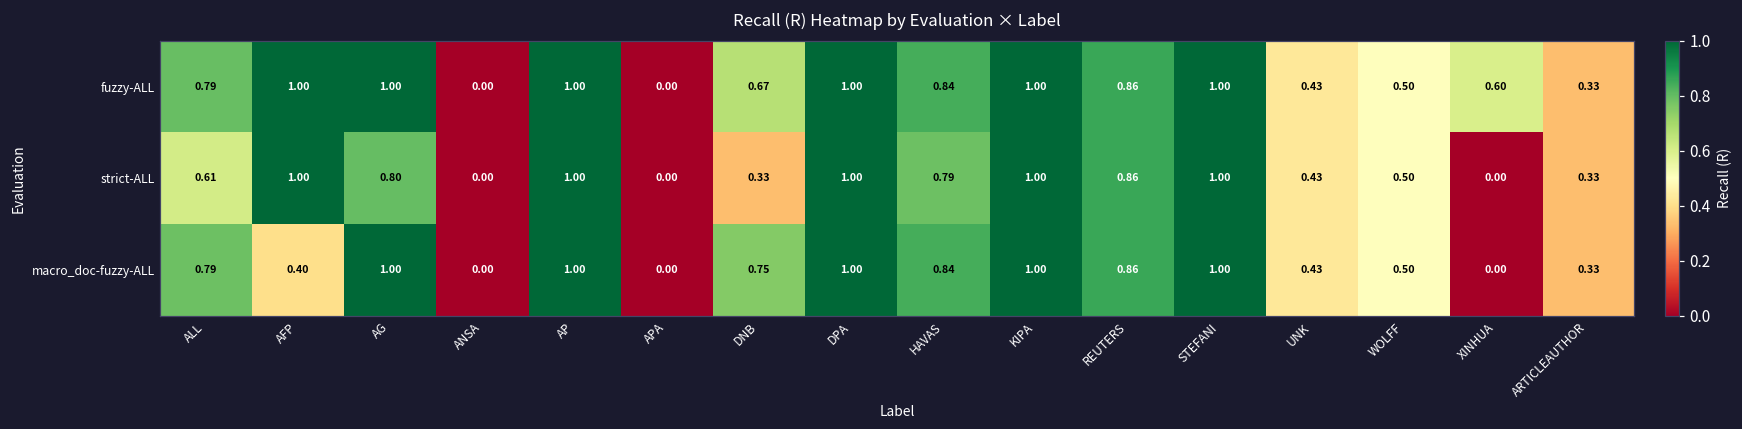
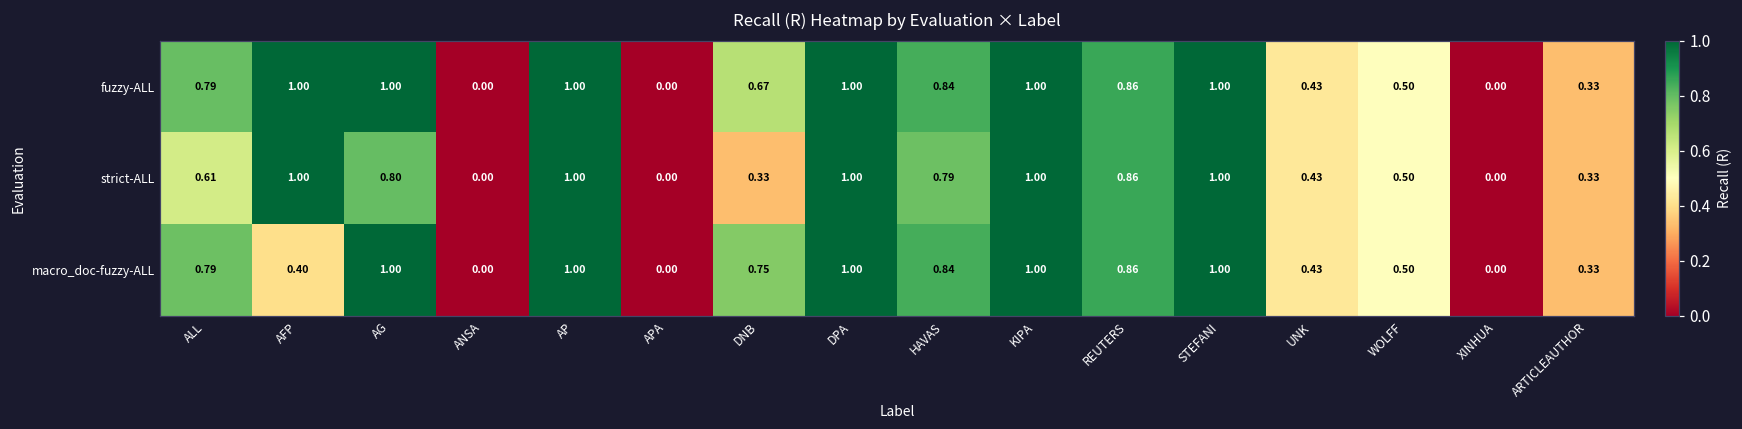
fuzzy-ALL, XINHUA: 0.60 -> 0.00
